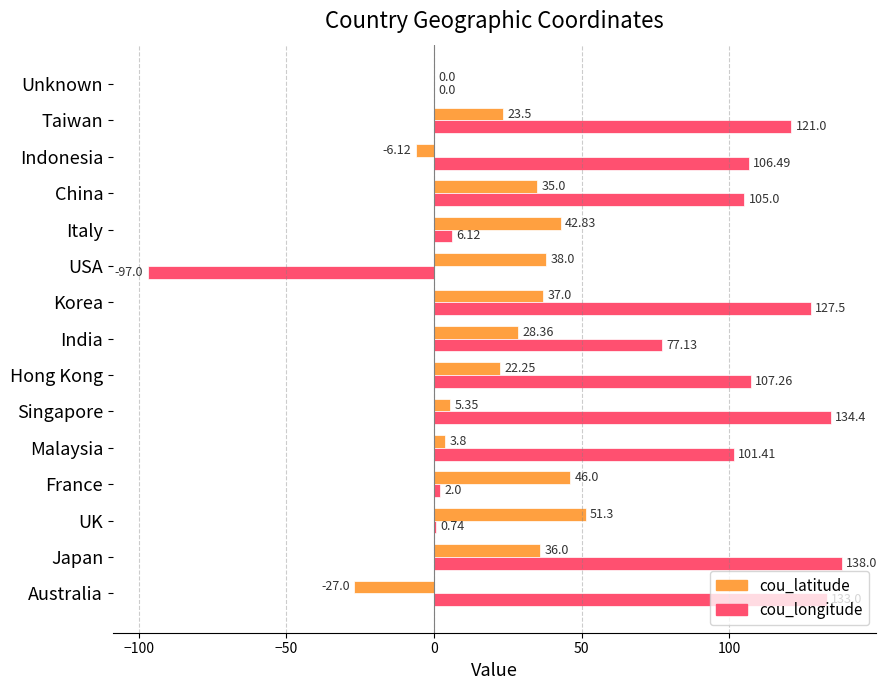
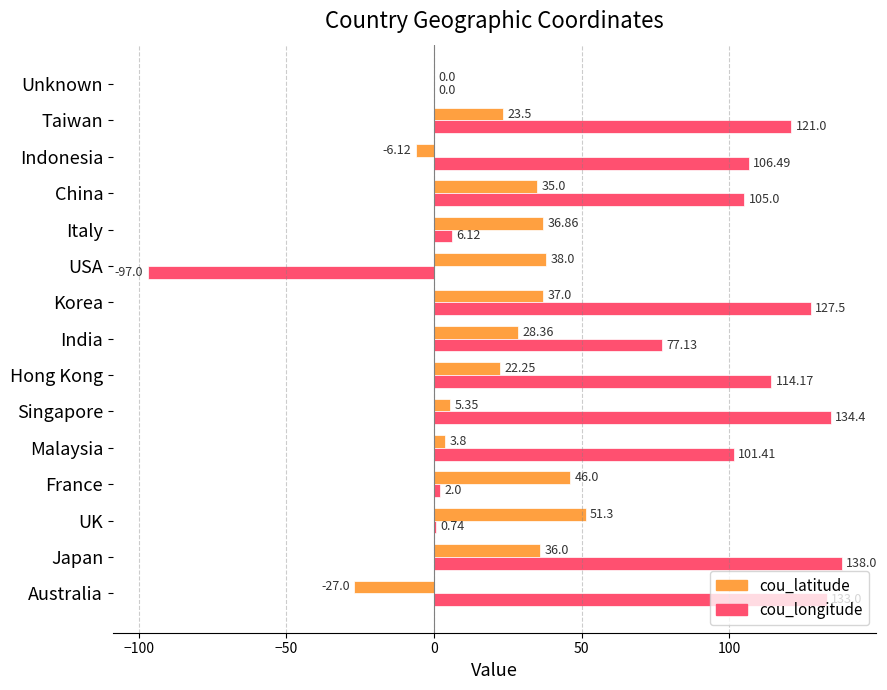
cou_latitude, Italy: 42.83 -> 36.86
cou_longitude, Hong Kong: 107.26 -> 114.17
